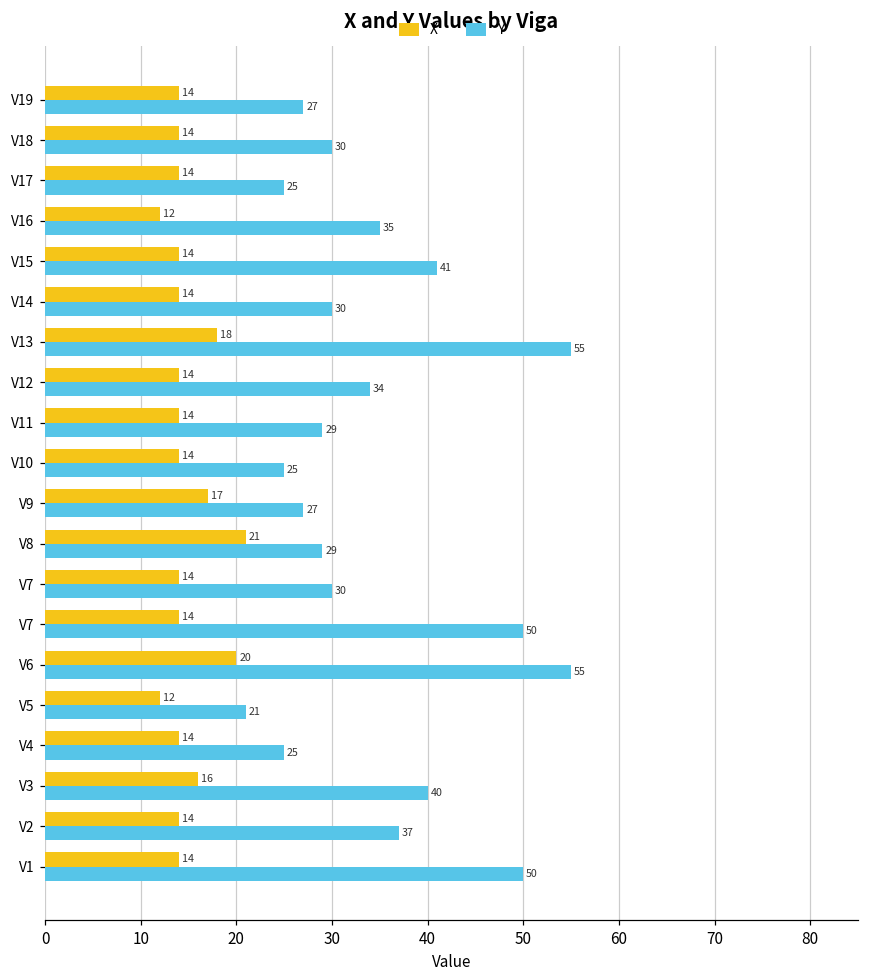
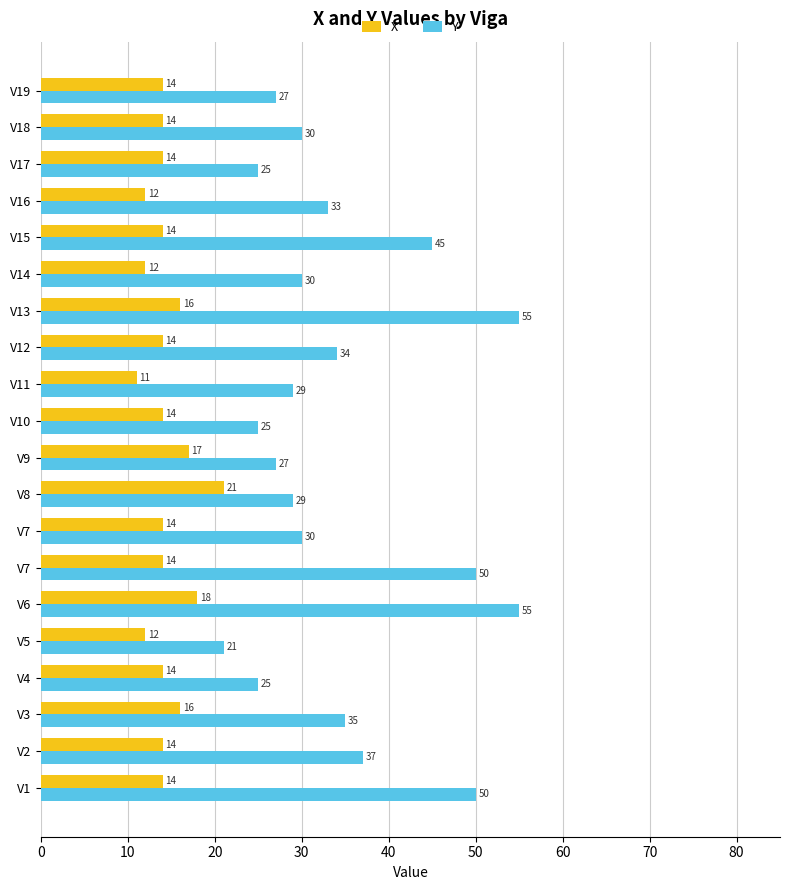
Y, V16: 35 -> 33
Y, V15: 41 -> 45
X, V14: 14 -> 12
X, V13: 18 -> 16
X, V11: 14 -> 11
X, V6: 20 -> 18
Y, V3: 40 -> 35
